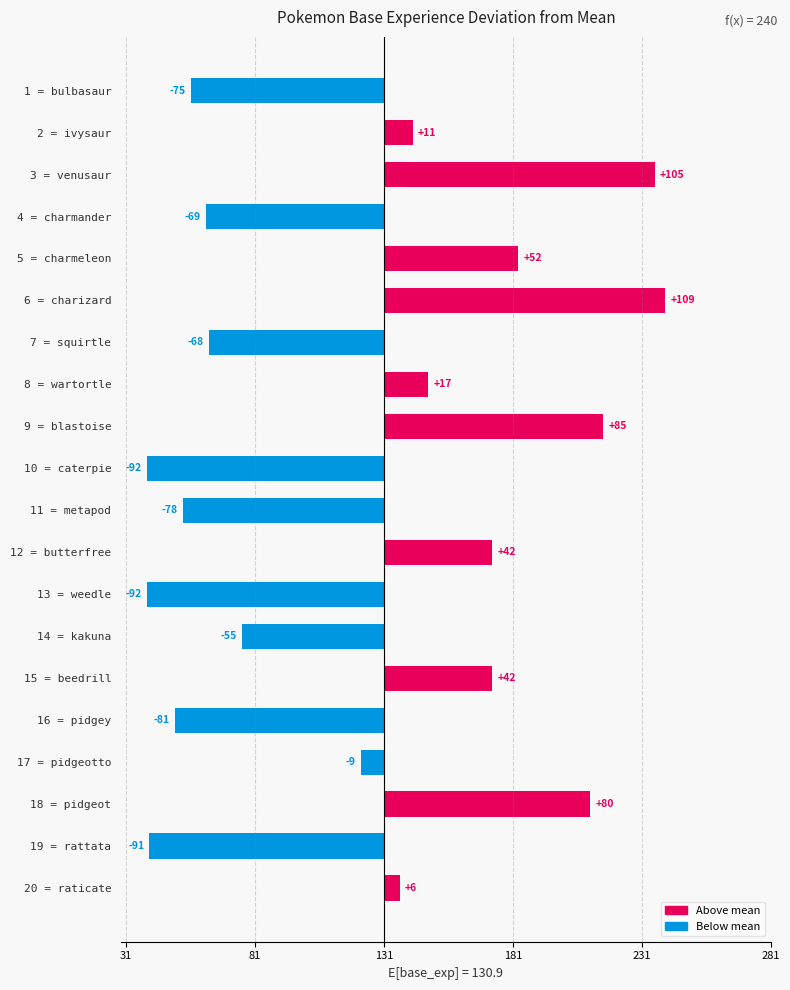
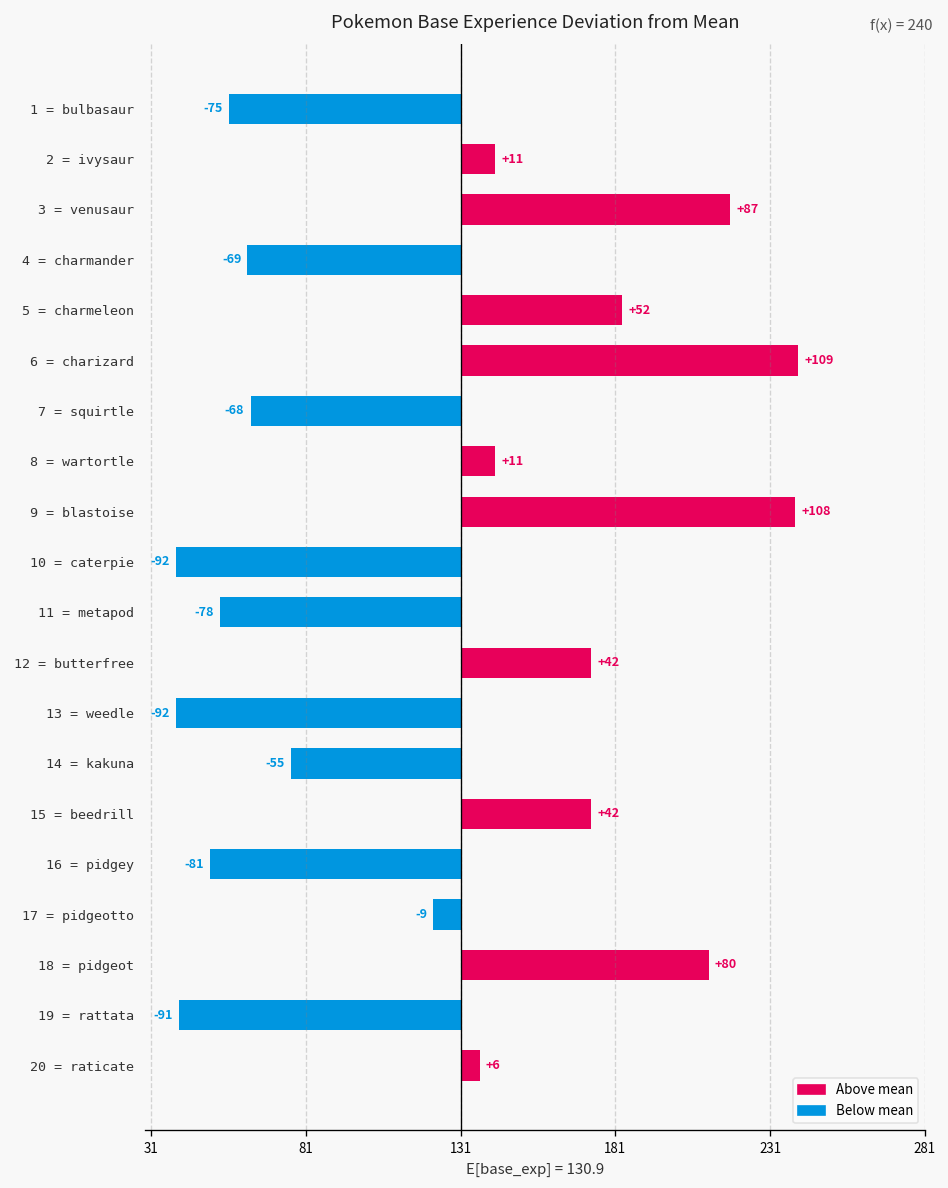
3 = venusaur: +105 -> +87
8 = wartortle: +17 -> +11
9 = blastoise: +85 -> +108
